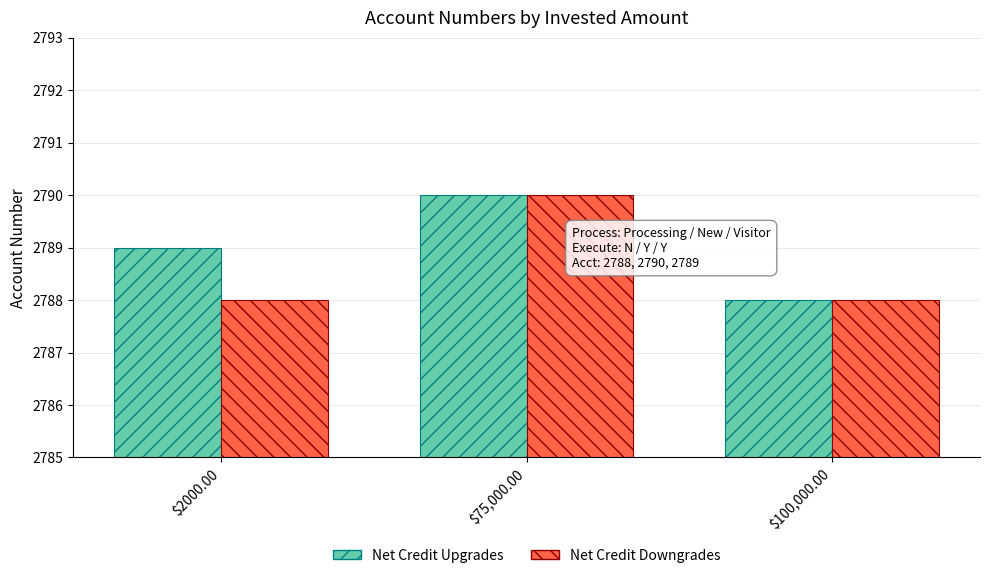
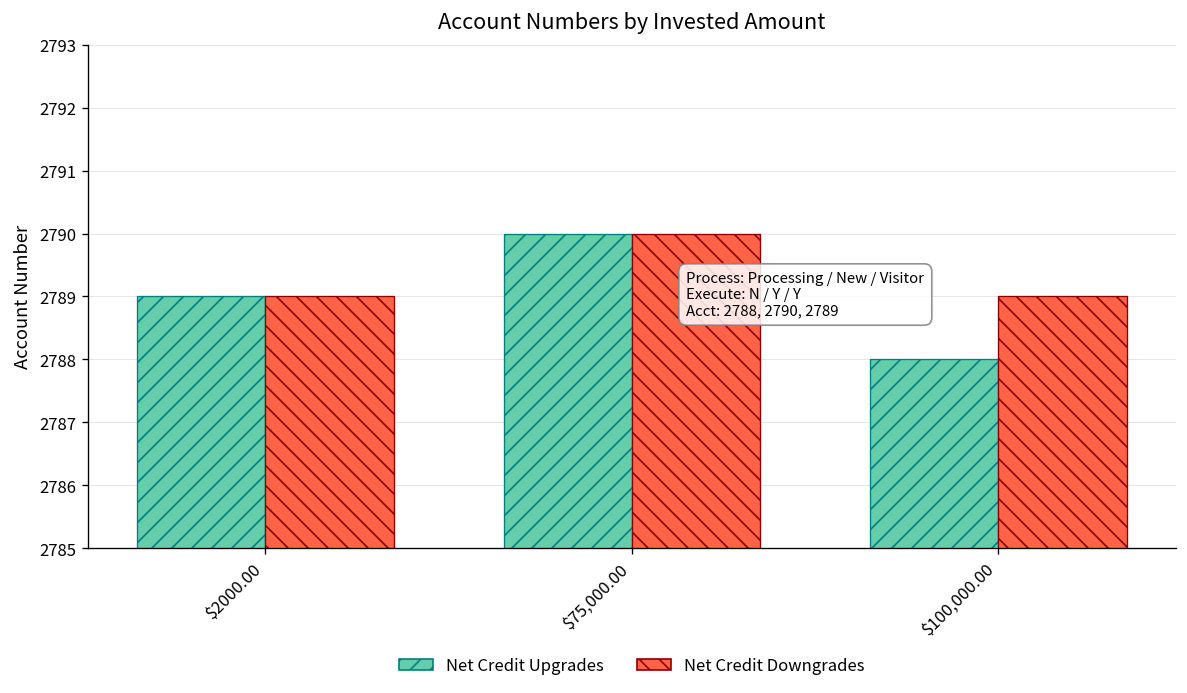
Net Credit Downgrades, $2000.00: 2788 -> 2789
Net Credit Downgrades, $100,000.00: 2788 -> 2789
